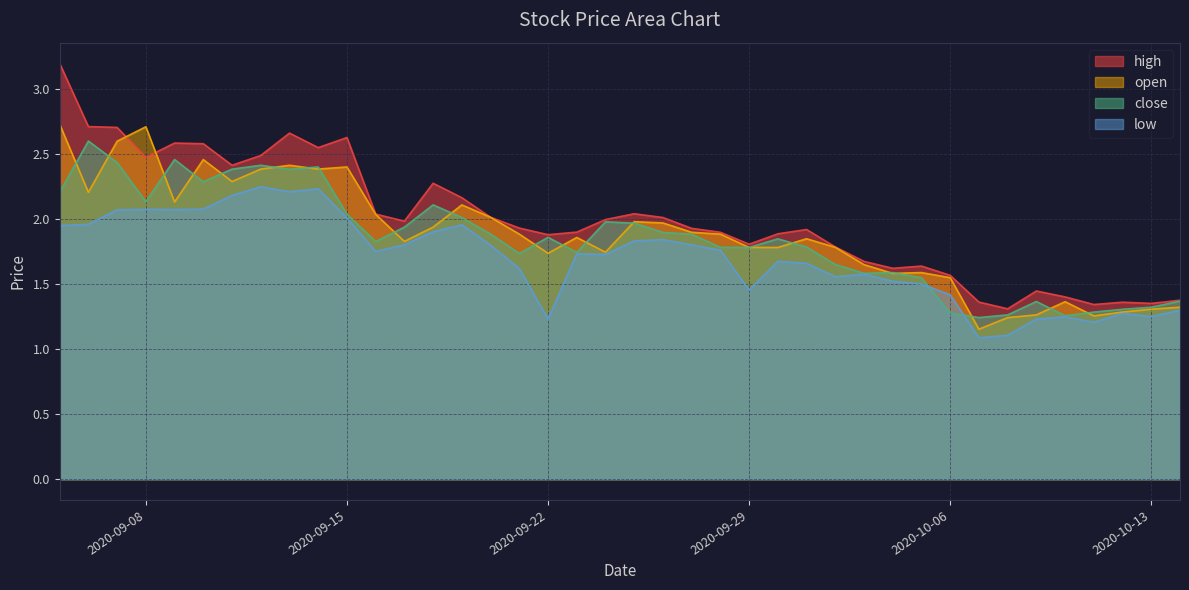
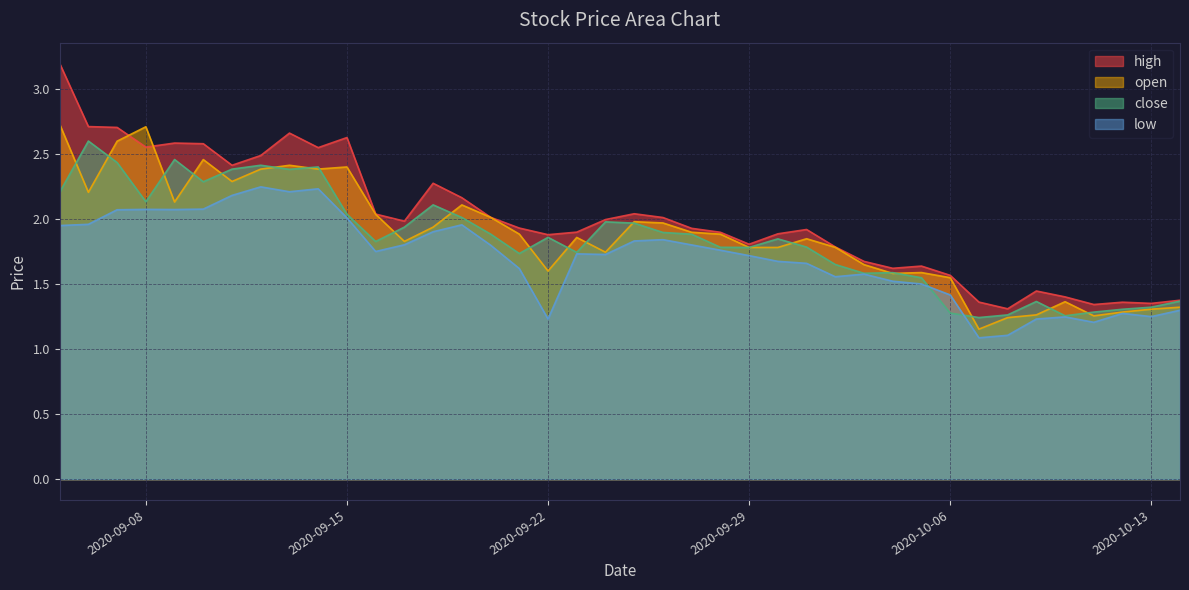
high, 2020-09-08: 2.48 -> 2.55
open, 2020-09-22: 1.74 -> 1.60
low, 2020-09-29: 1.45 -> 1.72
